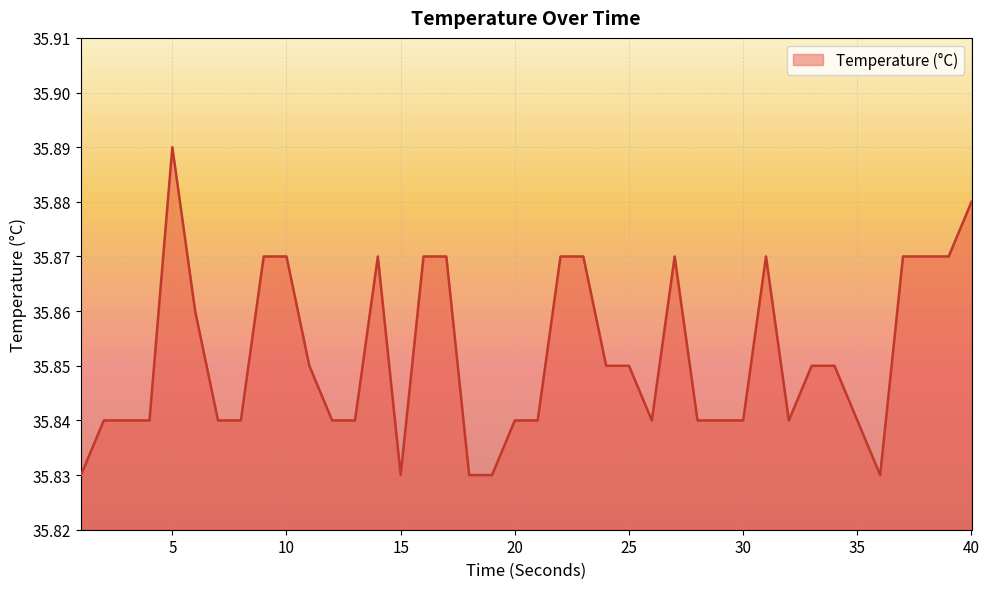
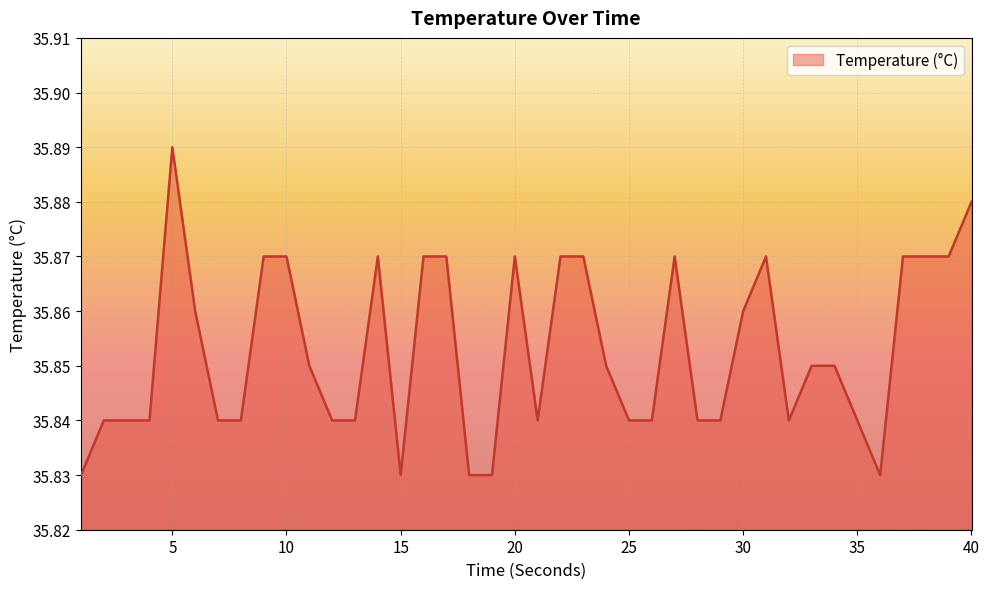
20: 35.84 -> 35.87
25: 35.85 -> 35.84
30: 35.84 -> 35.86
